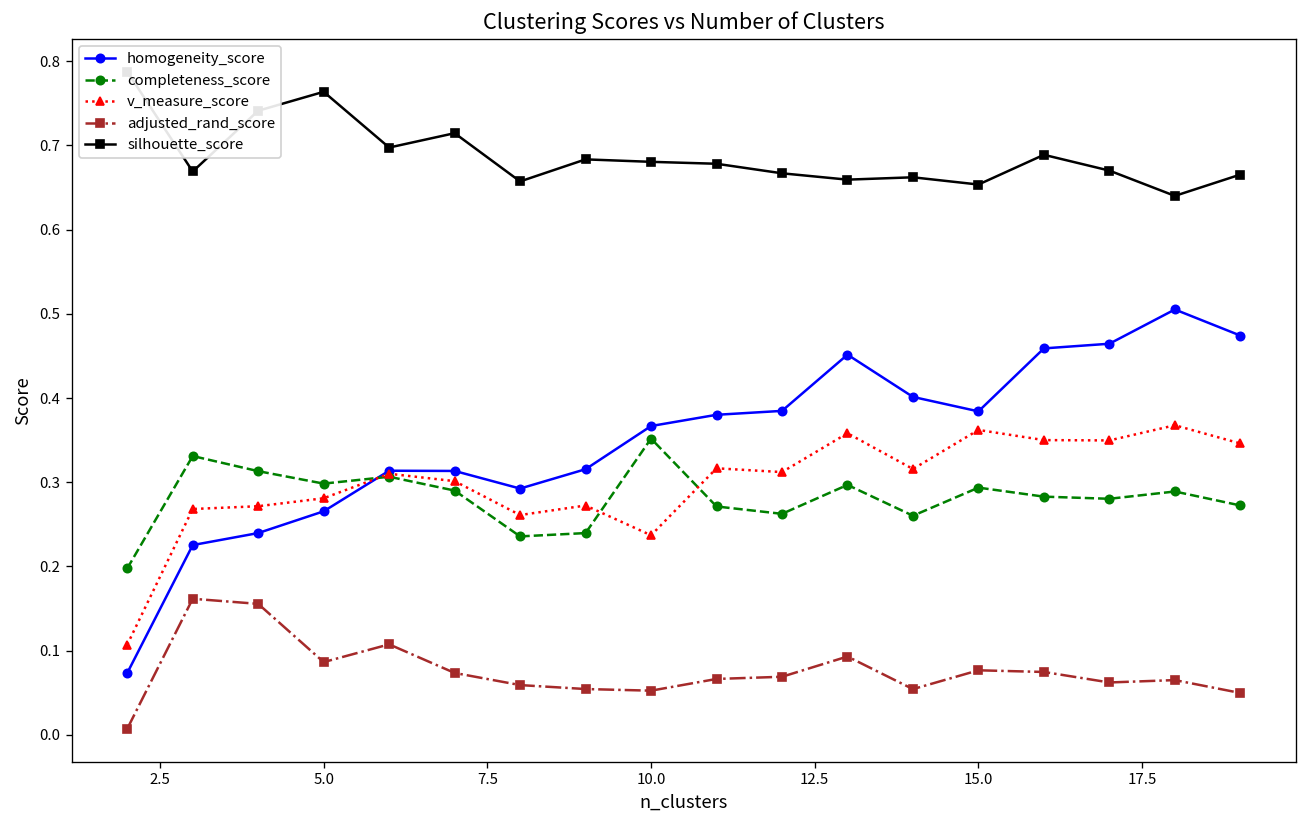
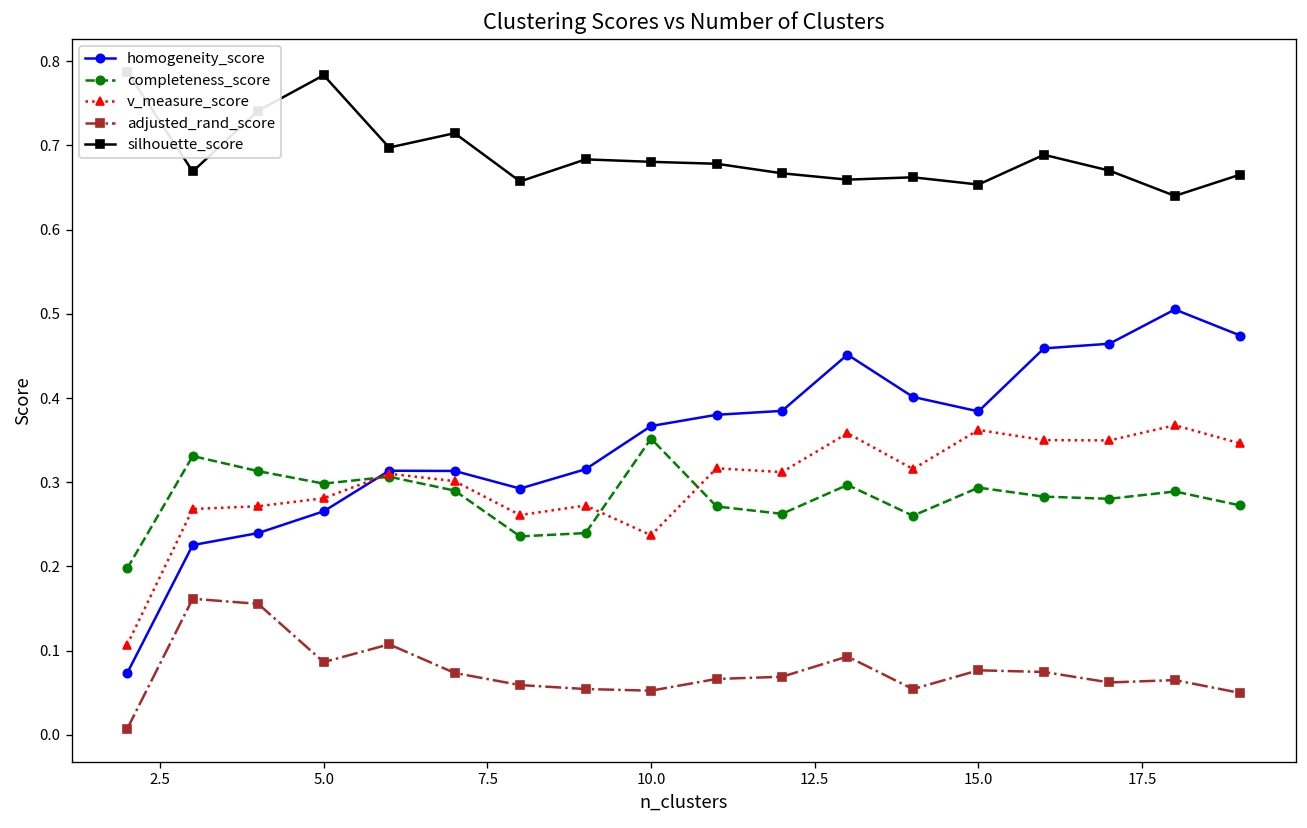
silhouette_score, 5.0: 0.76 -> 0.78
